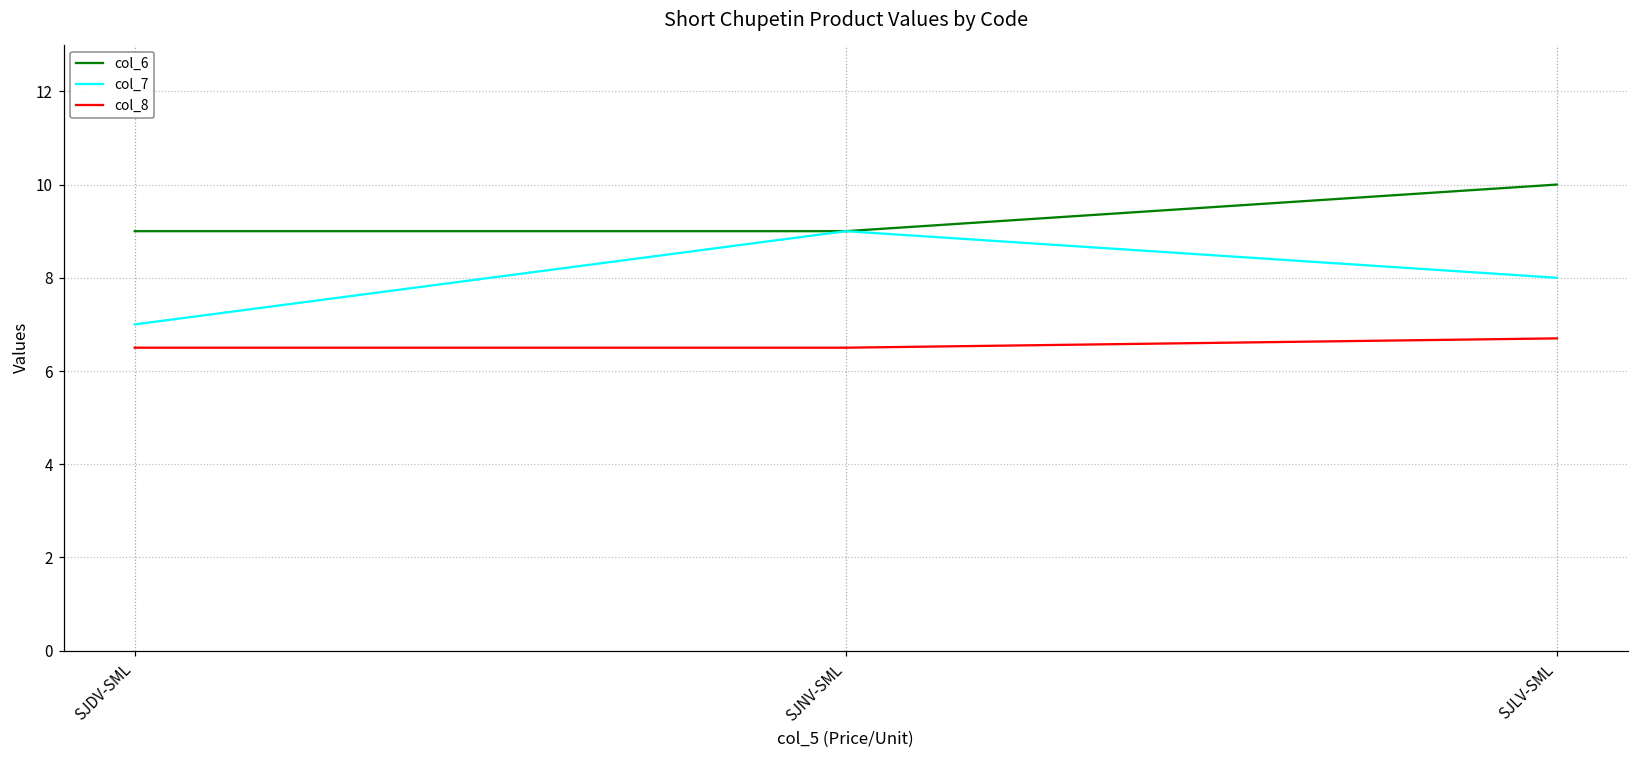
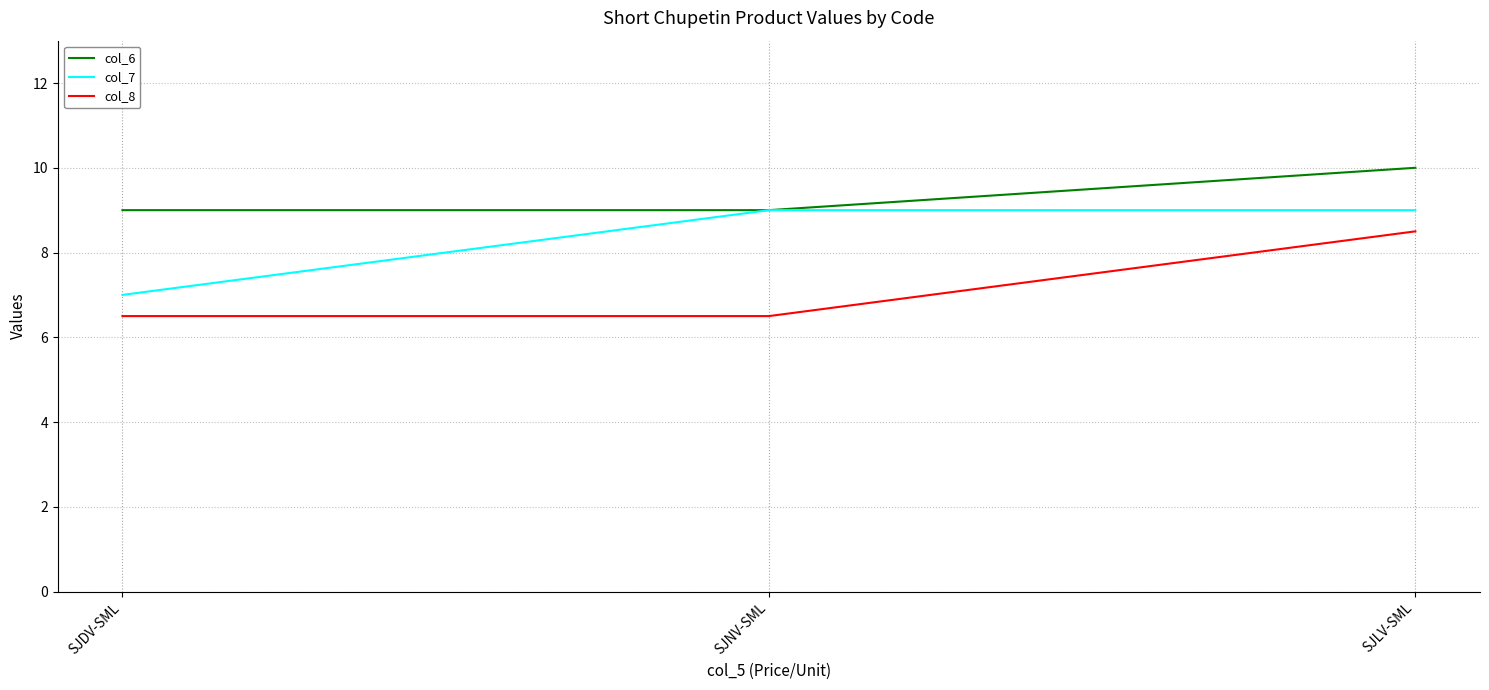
col_7, SJLV-SML: 8 -> 9
col_8, SJLV-SML: 6.7 -> 8.5
